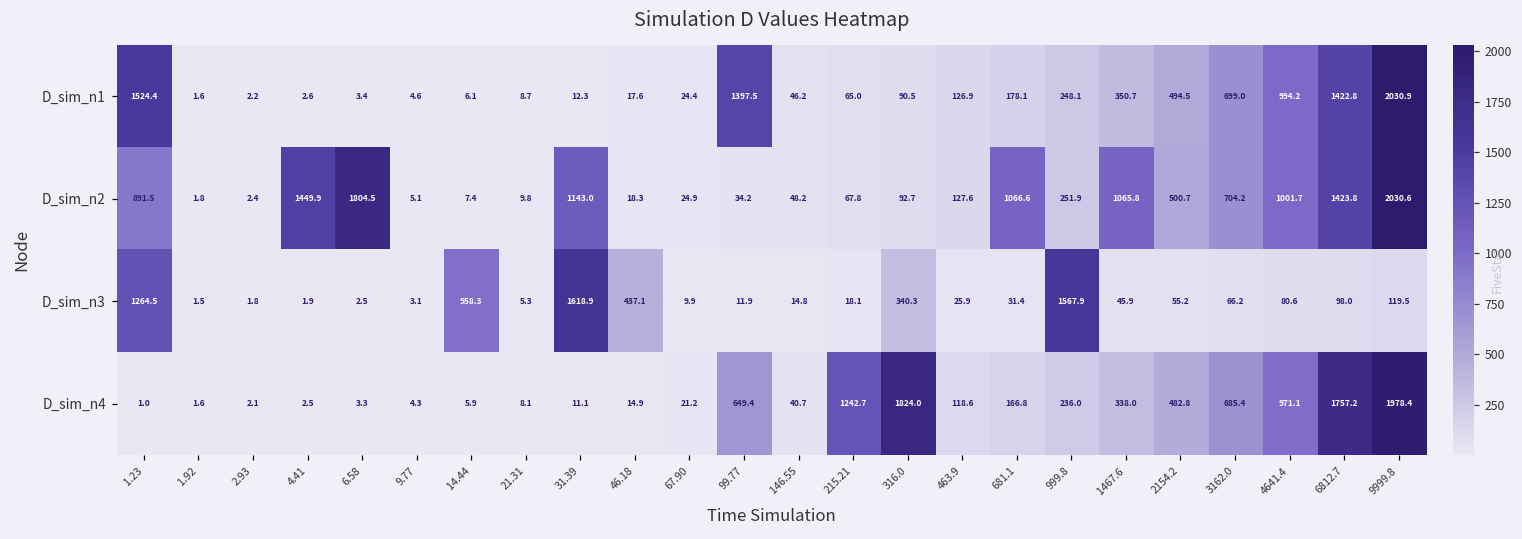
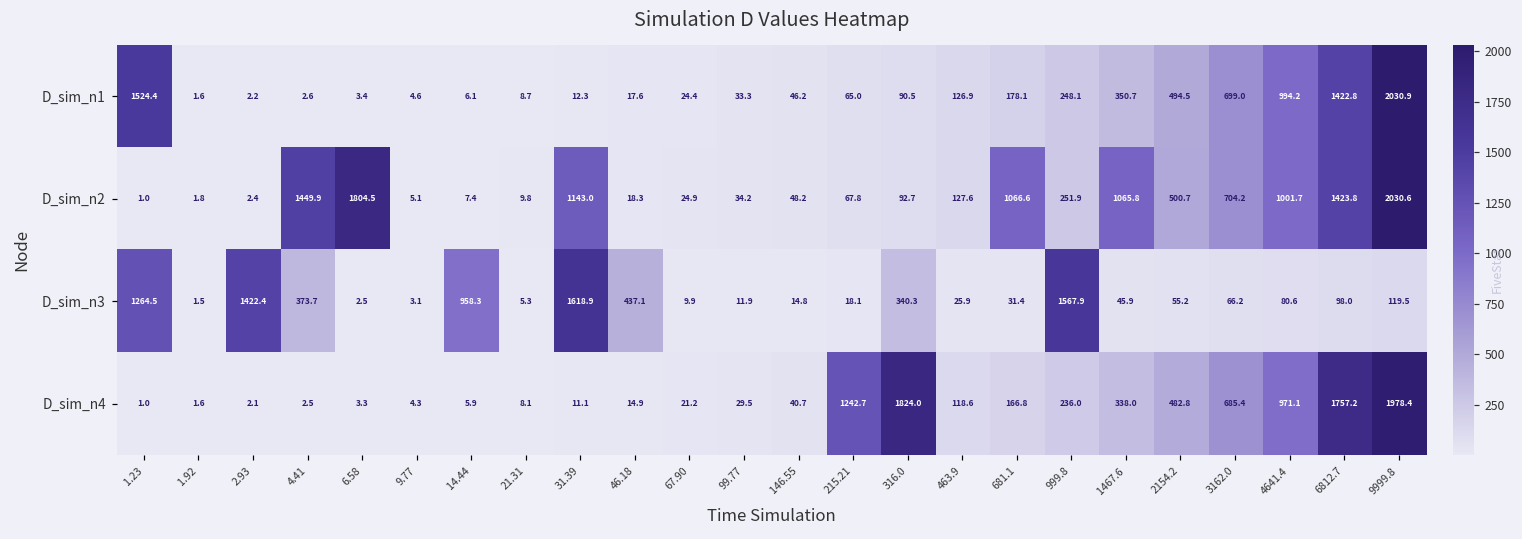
D_sim_n1, 99.77: 1397.5 -> 33.3
D_sim_n2, 1.23: 891.5 -> 1.0
D_sim_n3, 2.93: 1.8 -> 1422.4
D_sim_n3, 4.41: 1.9 -> 373.7
D_sim_n4, 99.77: 649.4 -> 29.5
